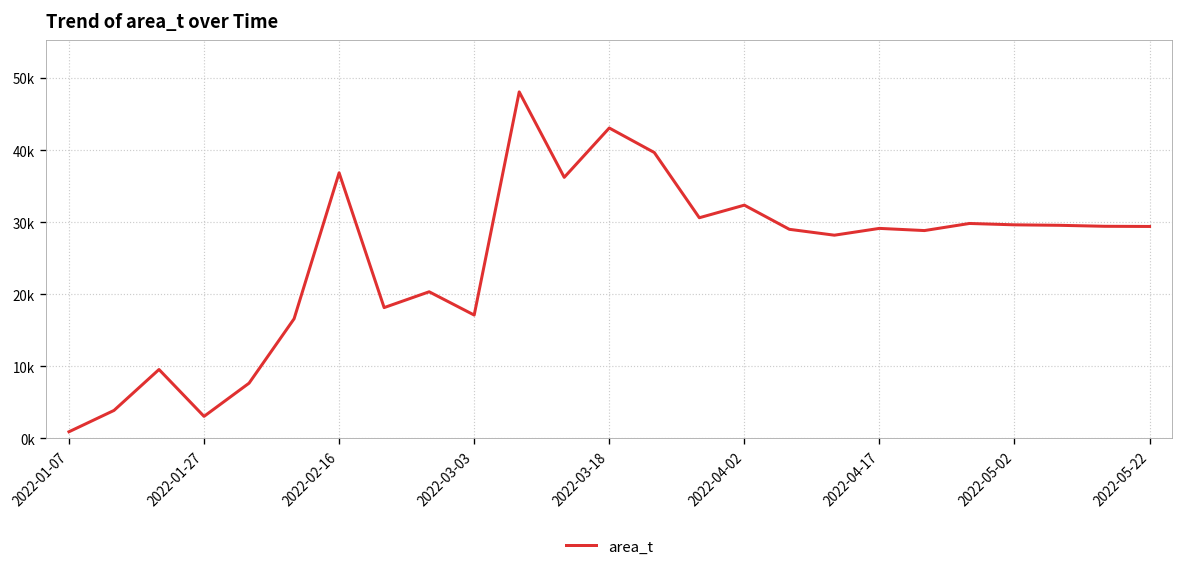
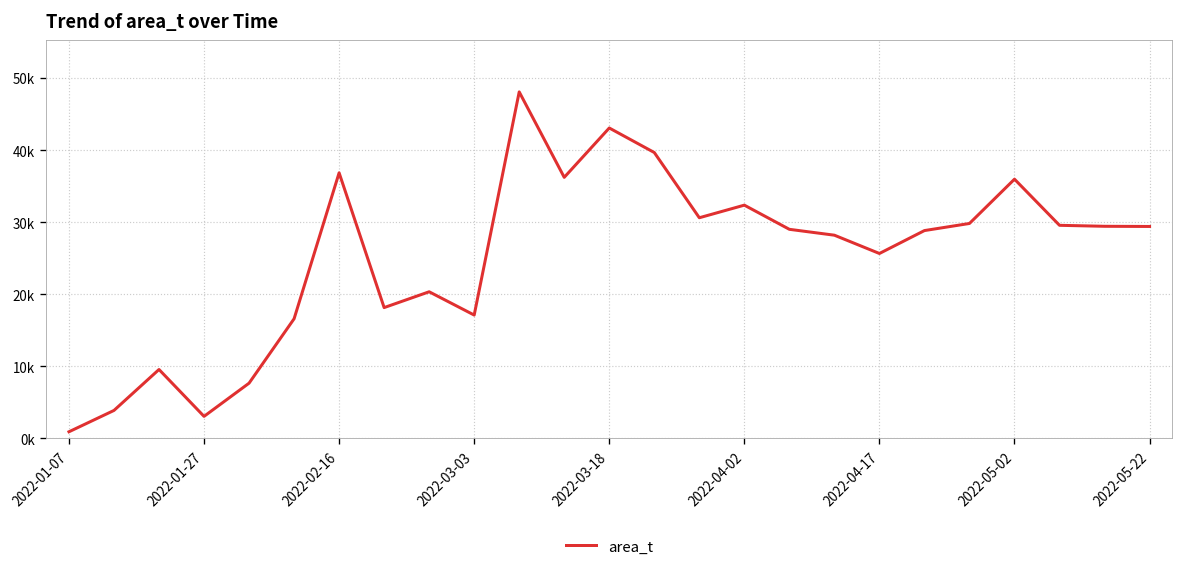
2022-04-17: 29000 -> 26000
2022-05-02: 30000 -> 36000
